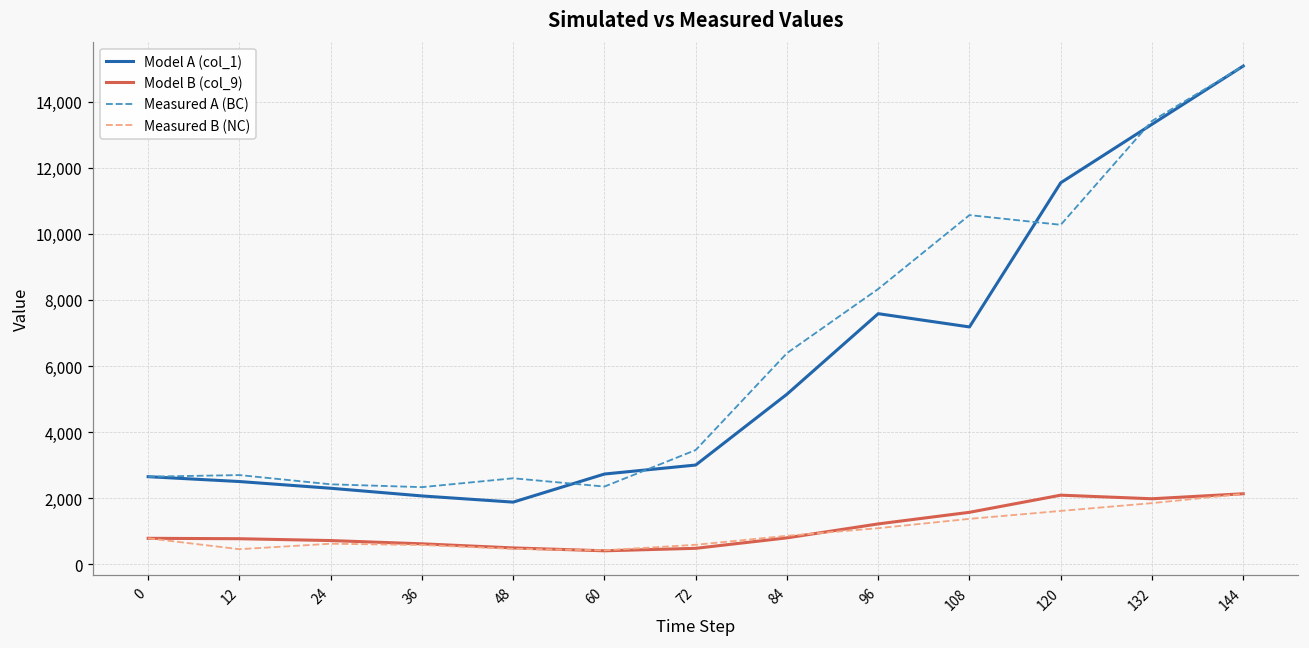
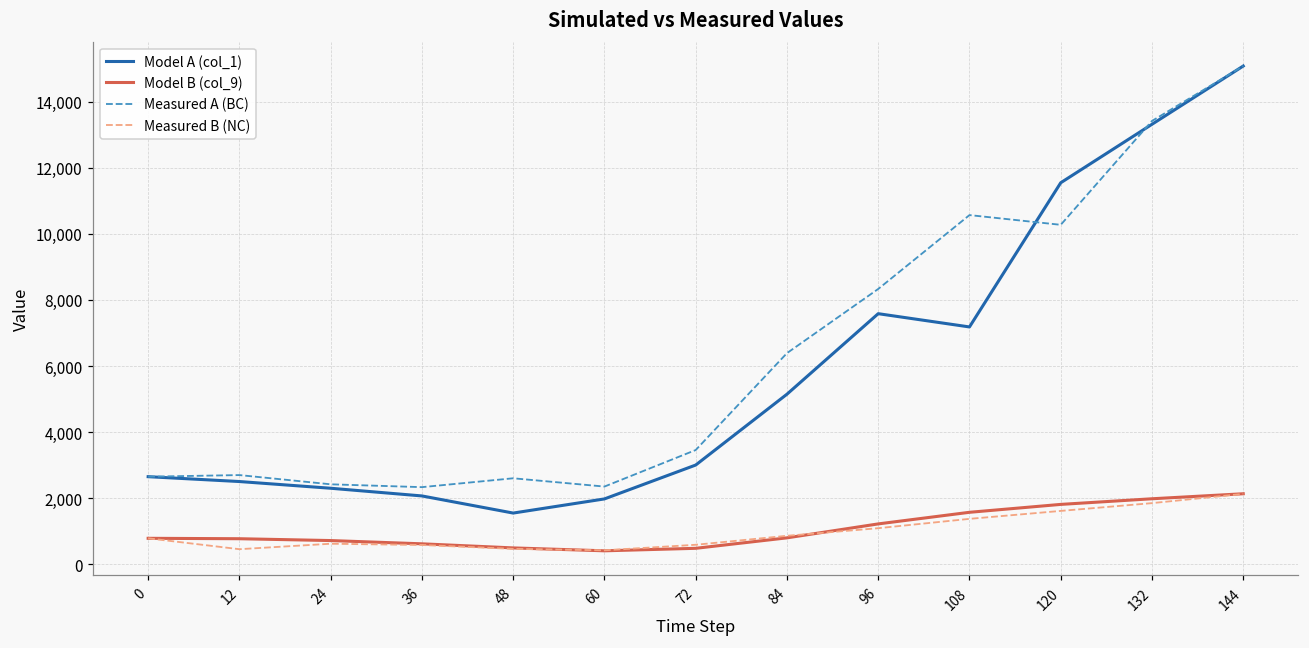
Model A (col_1), 48: 1,900 -> 1,500
Model A (col_1), 60: 2,700 -> 2,000
Model B (col_9), 120: 2,100 -> 1,800
